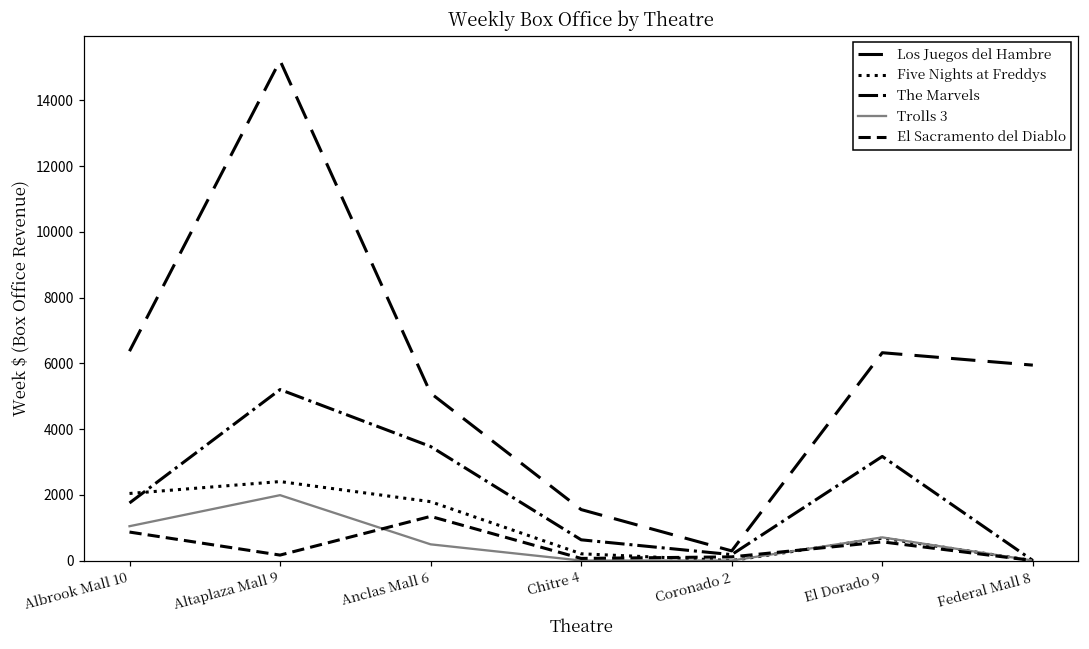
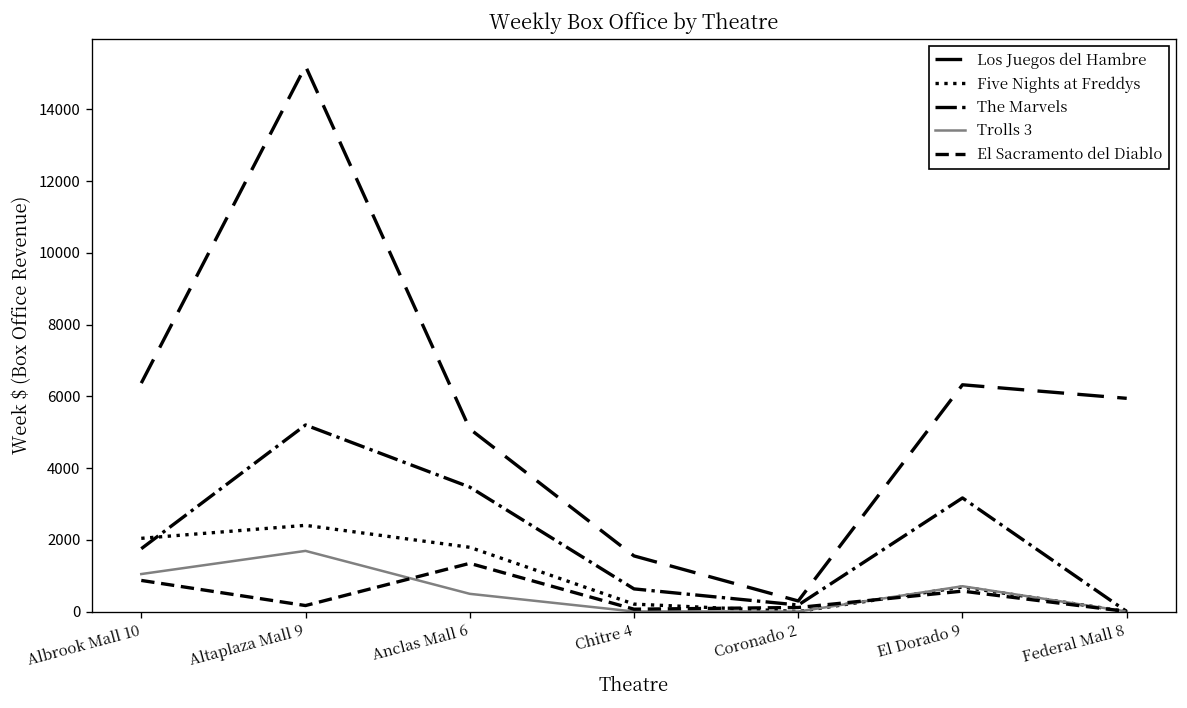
Trolls 3, Altaplaza Mall 9: 2000 -> 1700
